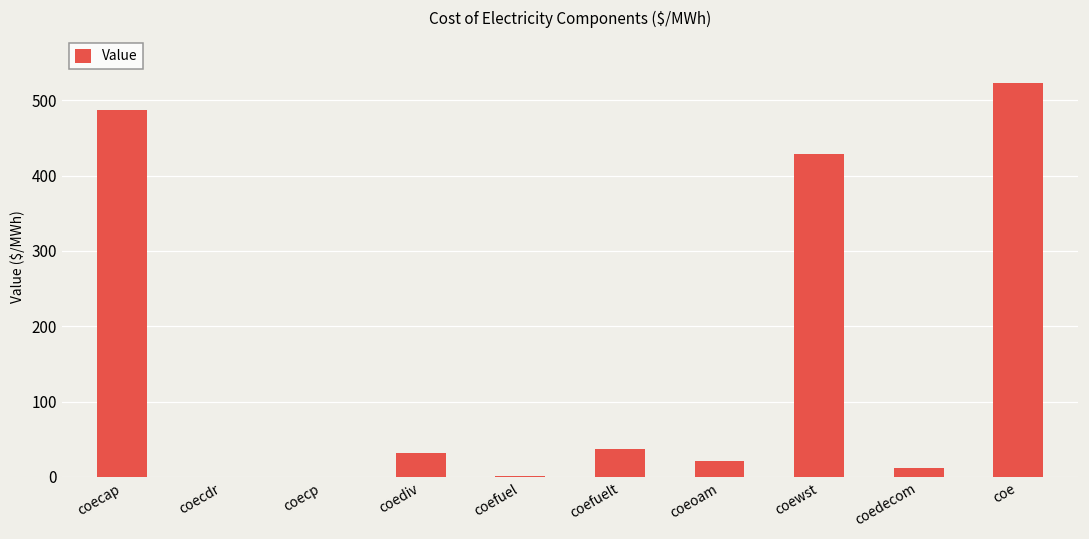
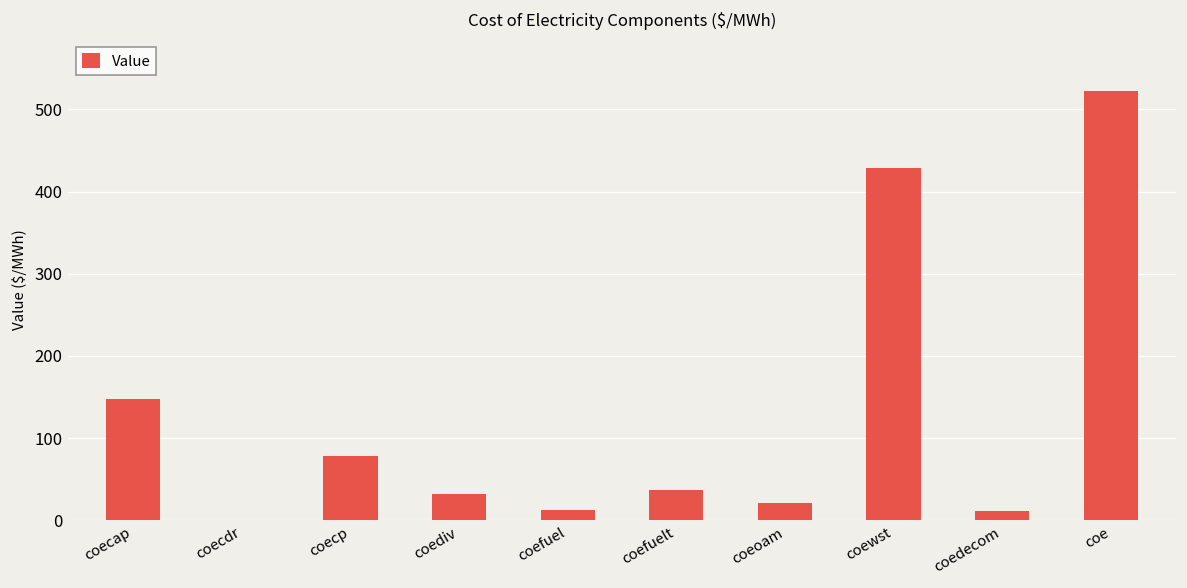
coecap: 490 -> 150
coecp: 0 -> 80
coefuel: 0 -> 10
